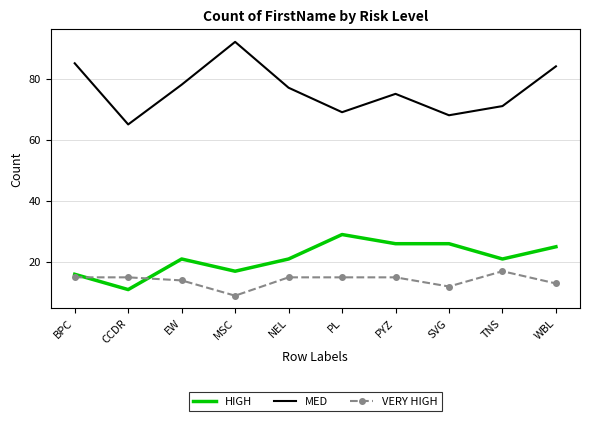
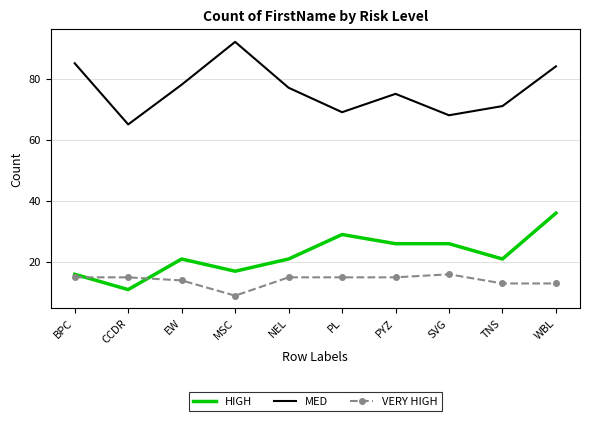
VERY HIGH, SVG: 12 -> 16
VERY HIGH, TNS: 17 -> 13
HIGH, WBL: 25 -> 36
